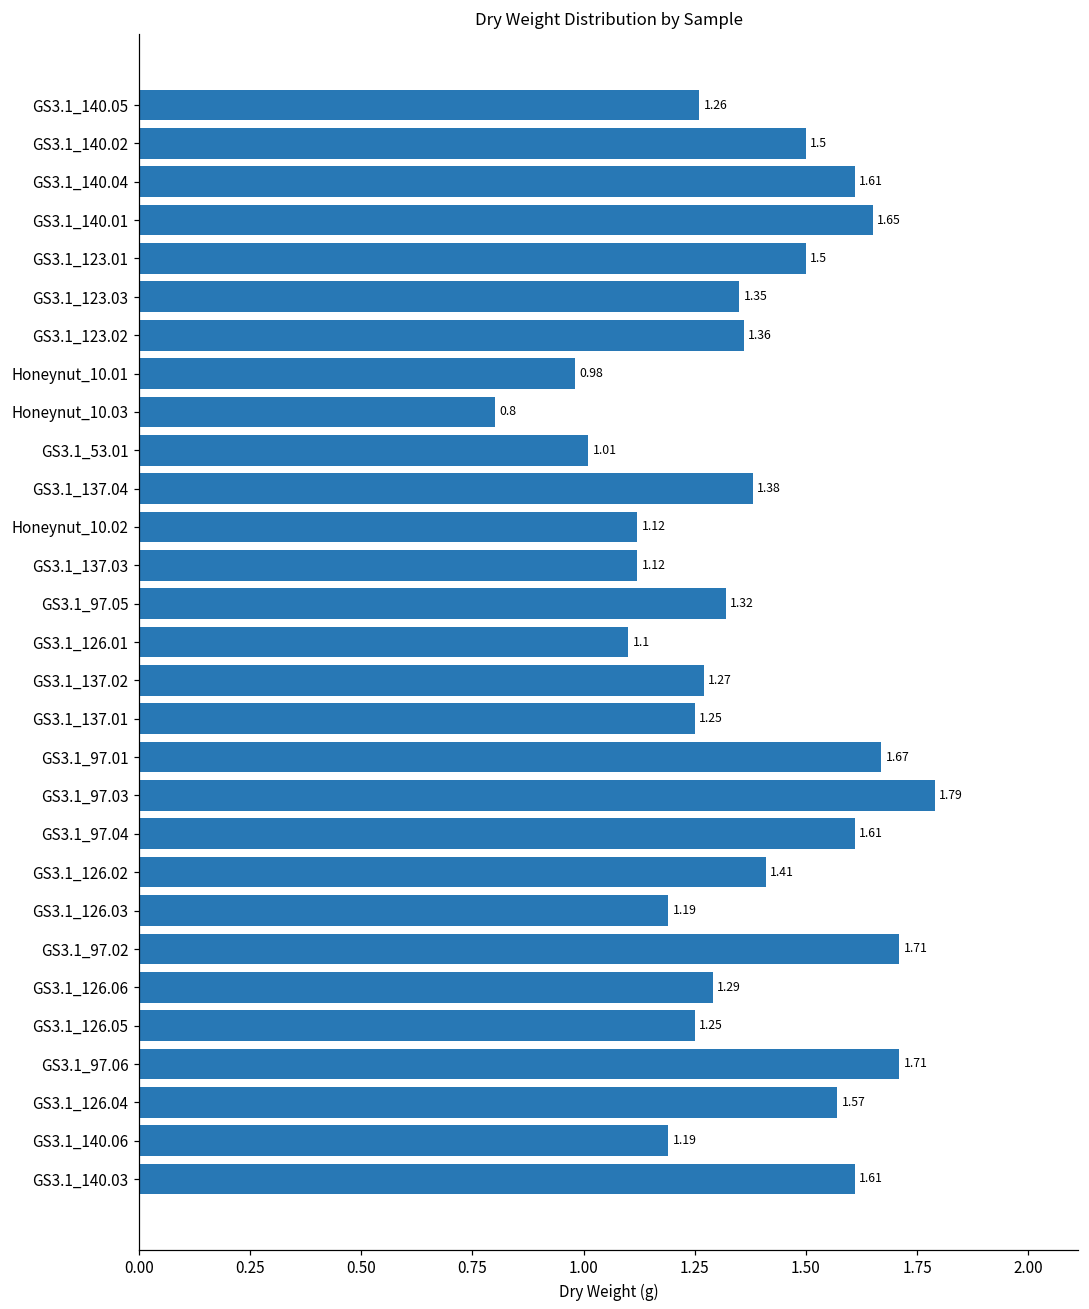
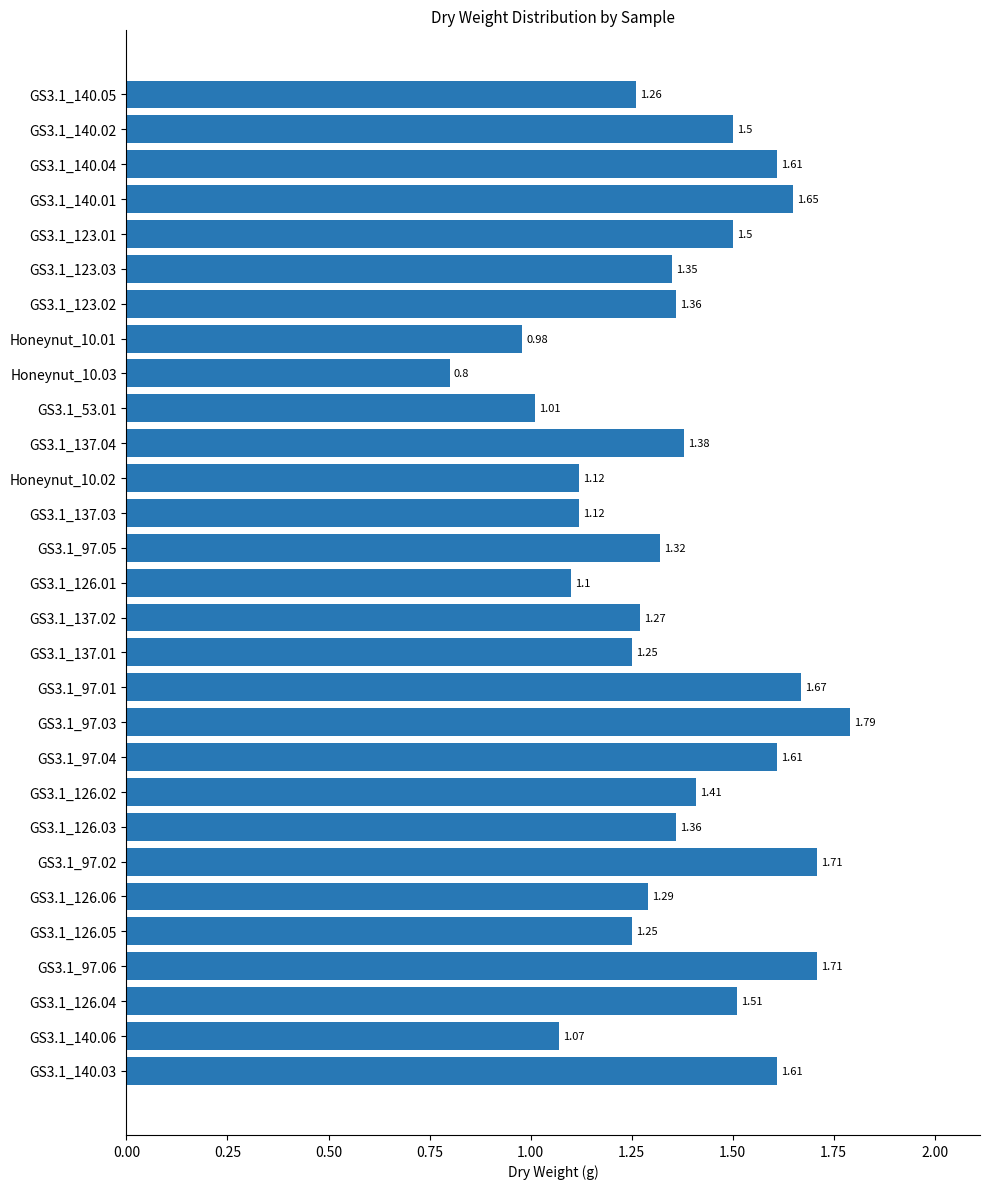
GS3.1_126.03: 1.19 -> 1.36
GS3.1_126.04: 1.57 -> 1.51
GS3.1_140.06: 1.19 -> 1.07
